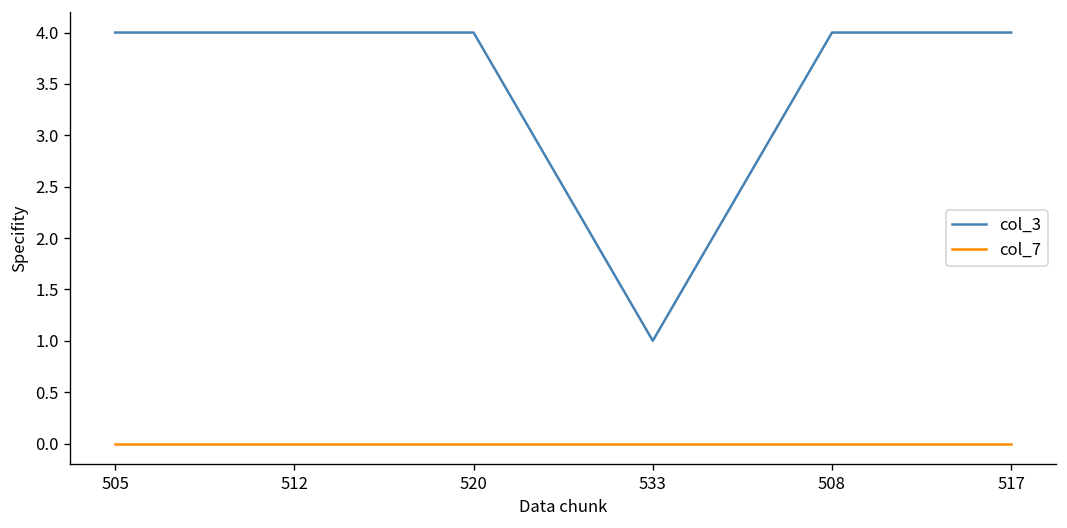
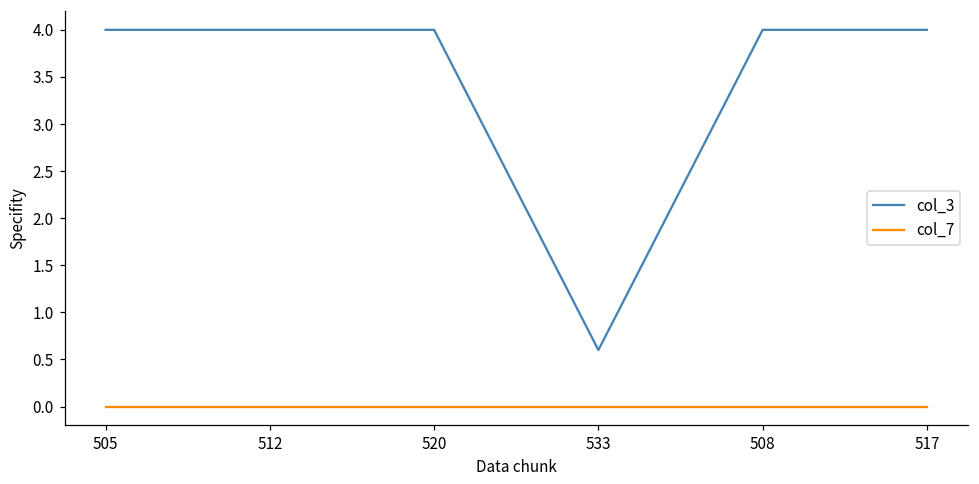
col_3, 533: 1.0 -> 0.6
